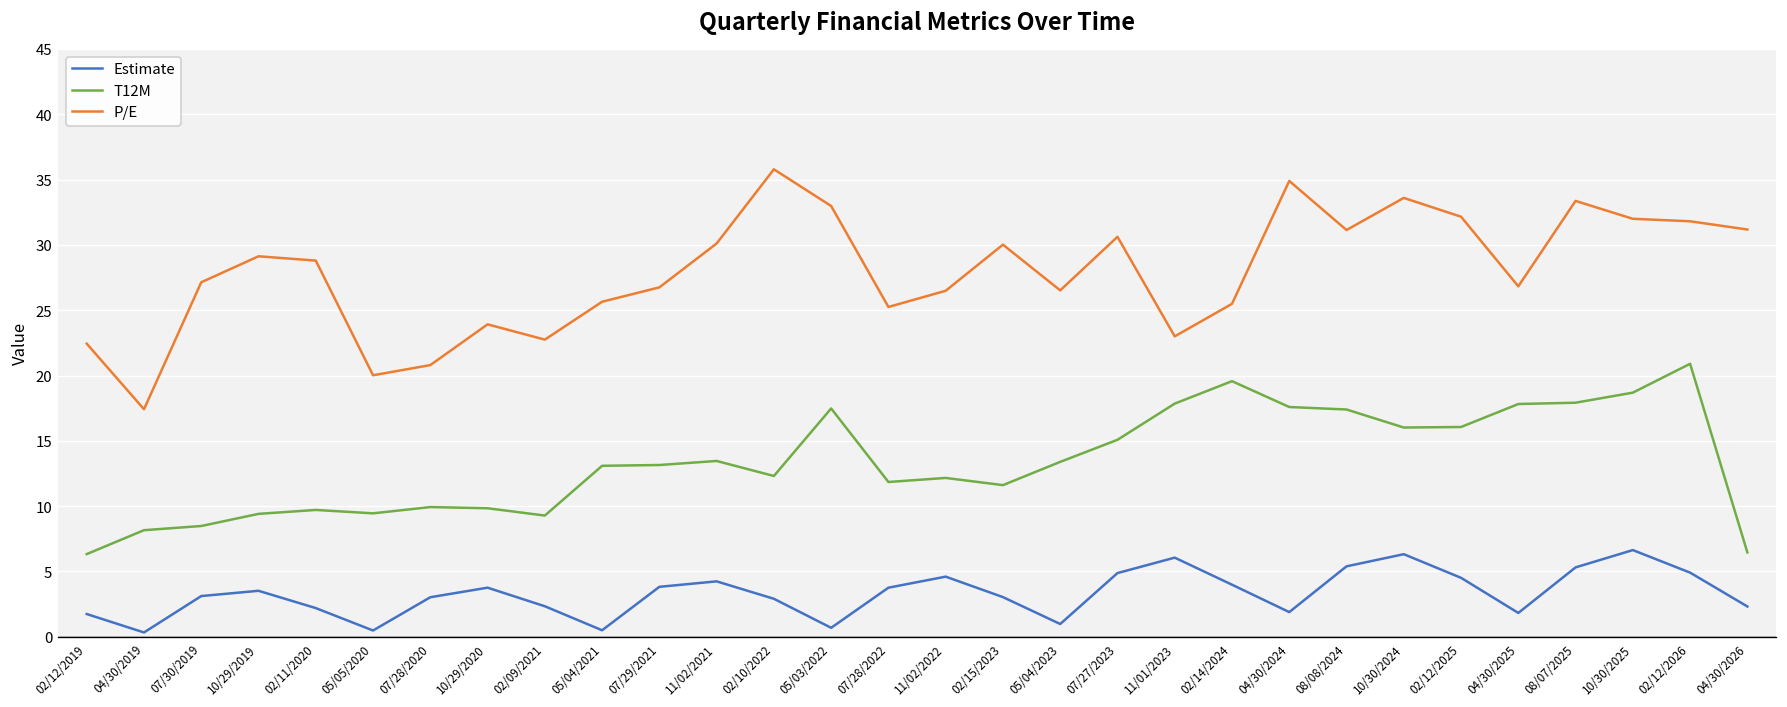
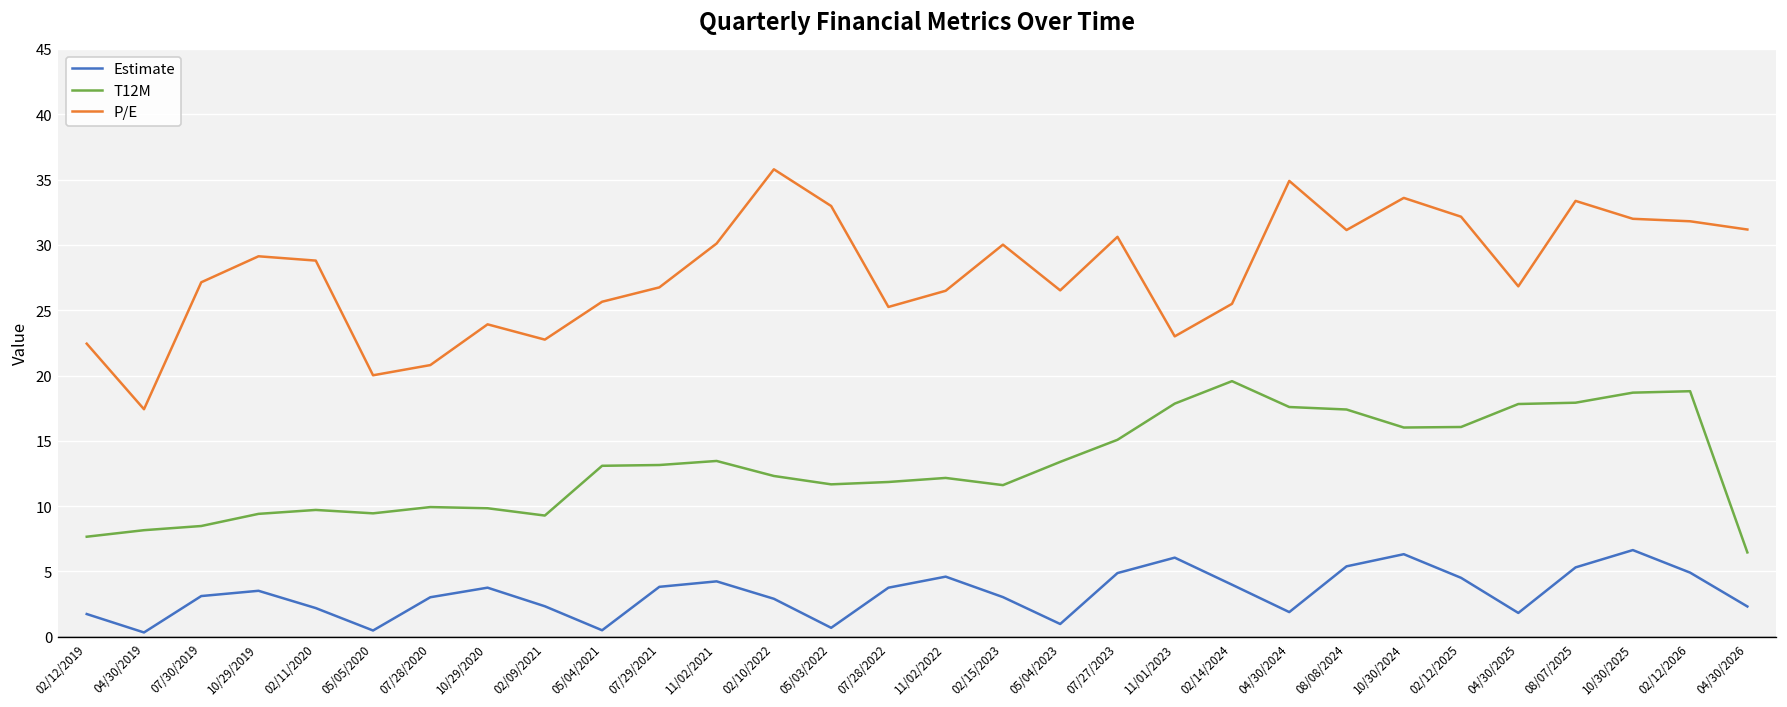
T12M, 02/12/2019: 6.3 -> 7.7
T12M, 05/03/2022: 17.5 -> 11.7
T12M, 02/12/2026: 20.9 -> 18.8
